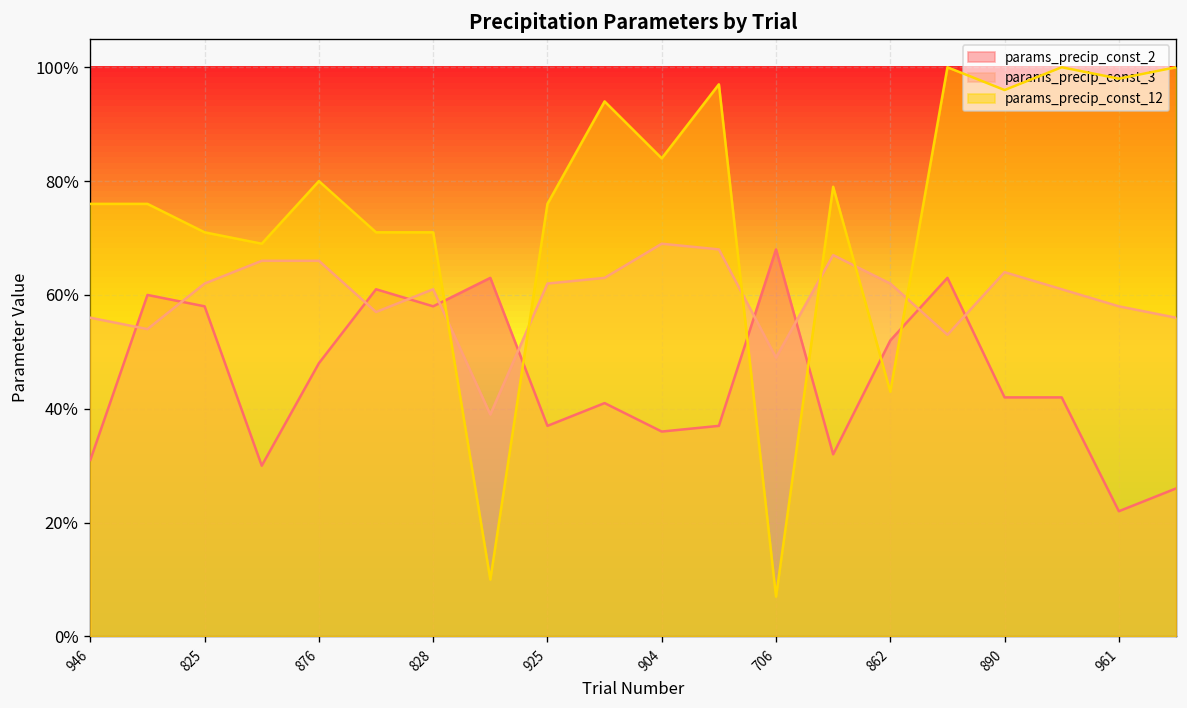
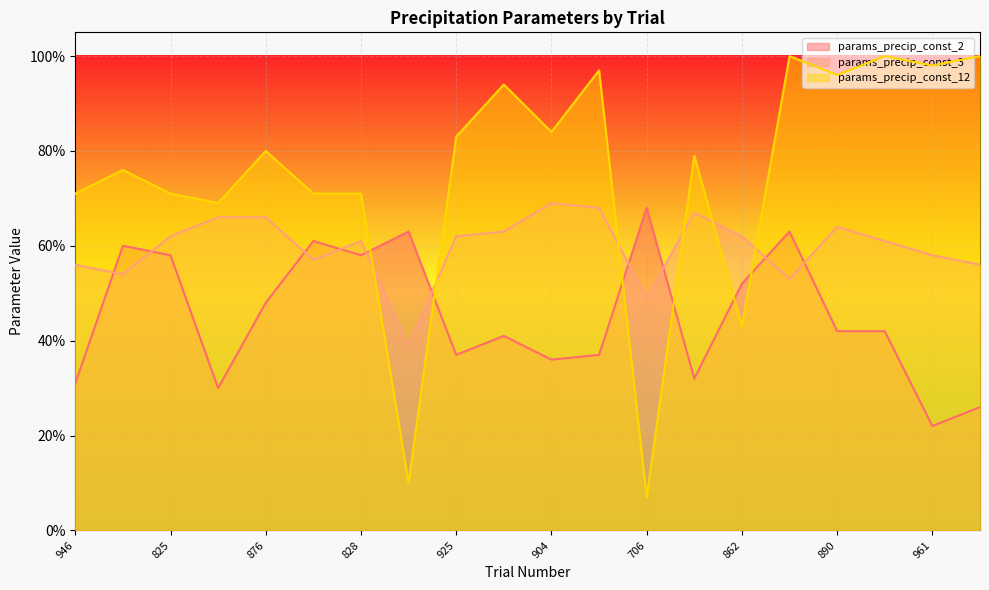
params_precip_const_12, 946: 76% -> 71%
params_precip_const_12, 925: 76% -> 83%
